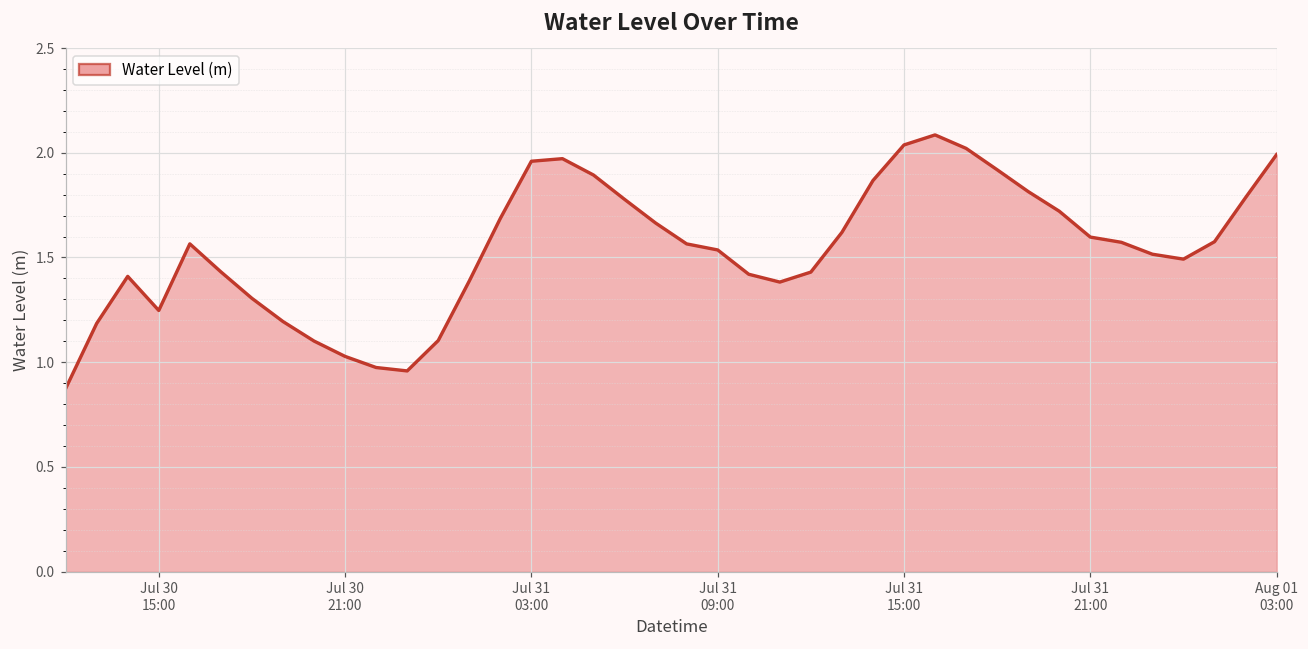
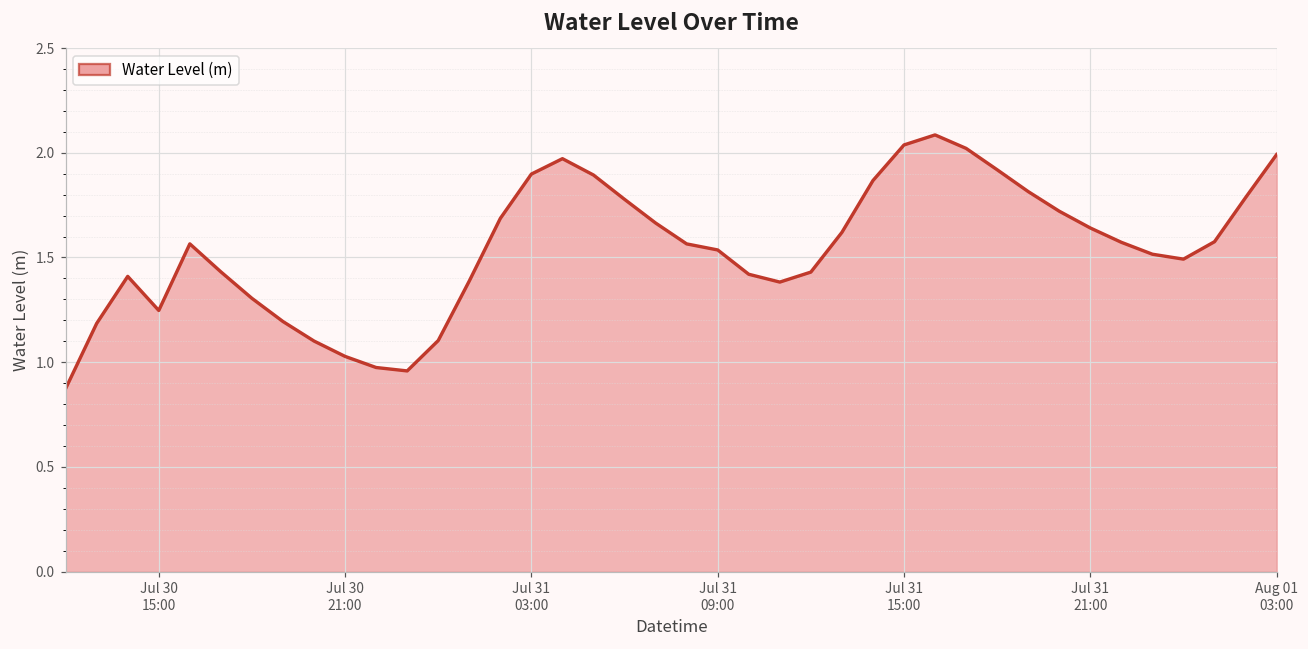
Jul 31 03:00: 1.96 -> 1.90
Jul 31 21:00: 1.60 -> 1.64
